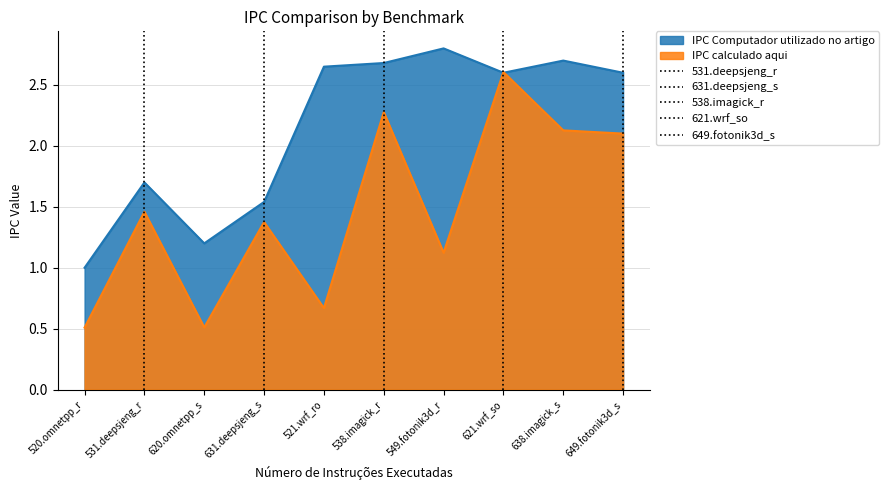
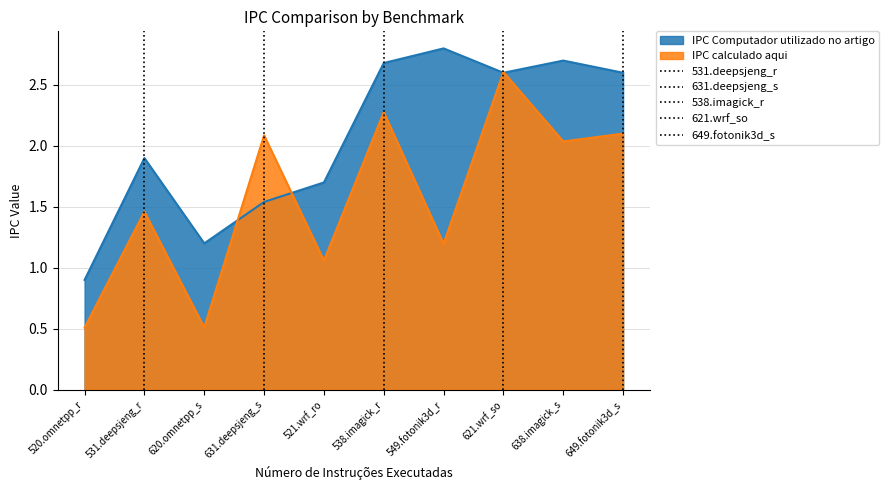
IPC Computador utilizado no artigo, 520.omnetpp_r: 1.0 -> 0.9
IPC Computador utilizado no artigo, 531.deepsjeng_r: 1.7 -> 1.9
IPC calculado aqui, 631.deepsjeng_s: 1.38 -> 2.09
IPC Computador utilizado no artigo, 521.wrf_ro: 2.65 -> 1.70
IPC calculado aqui, 521.wrf_ro: 0.67 -> 1.06
IPC calculado aqui, 549.fotonik3d_r: 1.12 -> 1.20
IPC calculado aqui, 638.imagick_s: 2.13 -> 2.04
